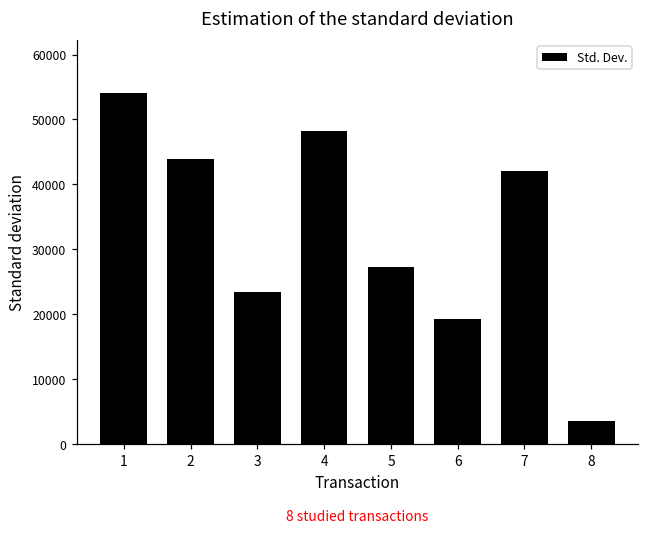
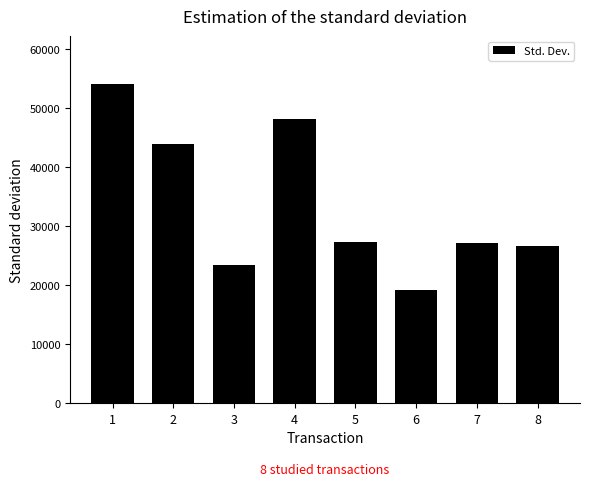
7: 42000 -> 27000
8: 3000 -> 27000
